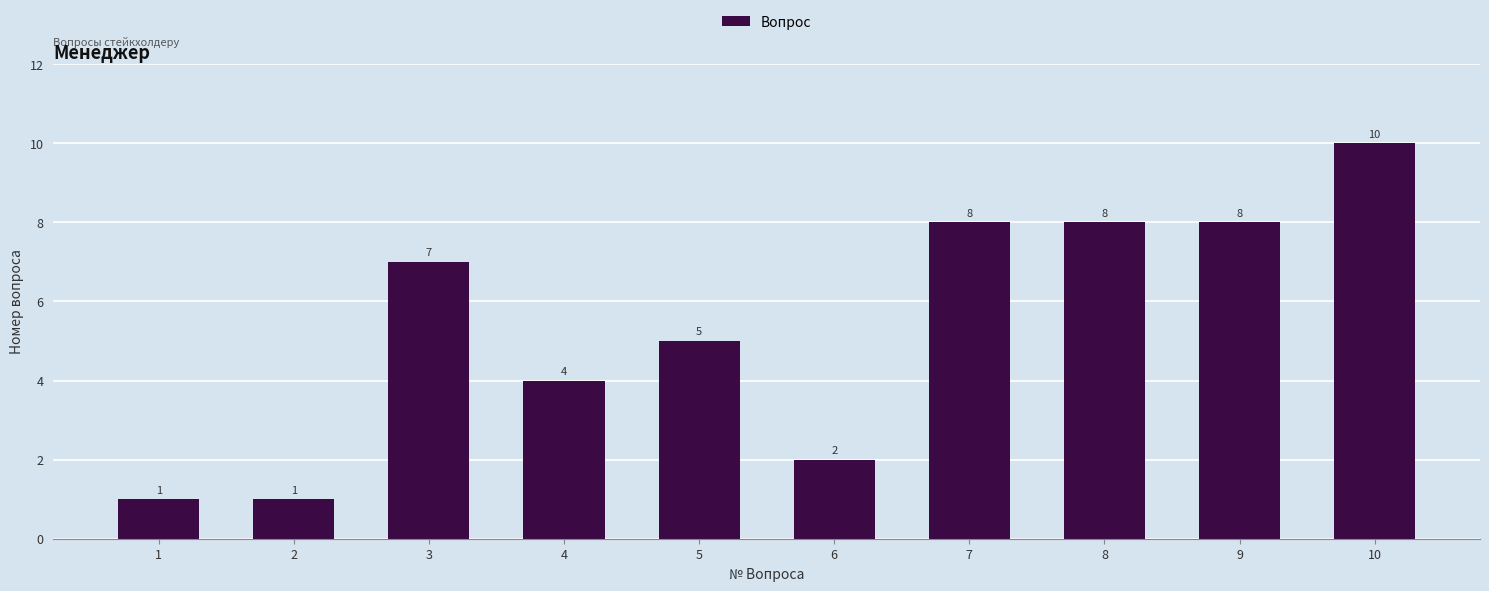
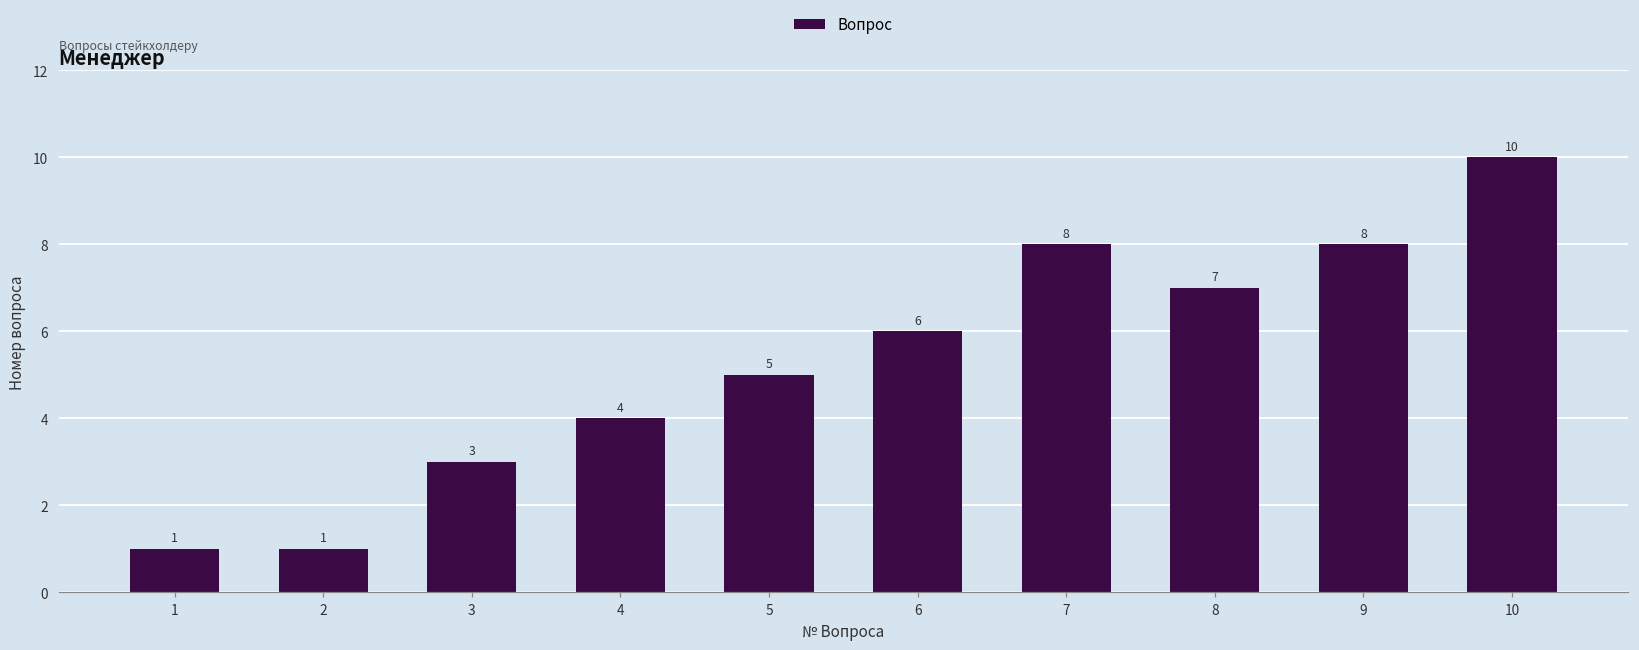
3: 7 -> 3
6: 2 -> 6
8: 8 -> 7
